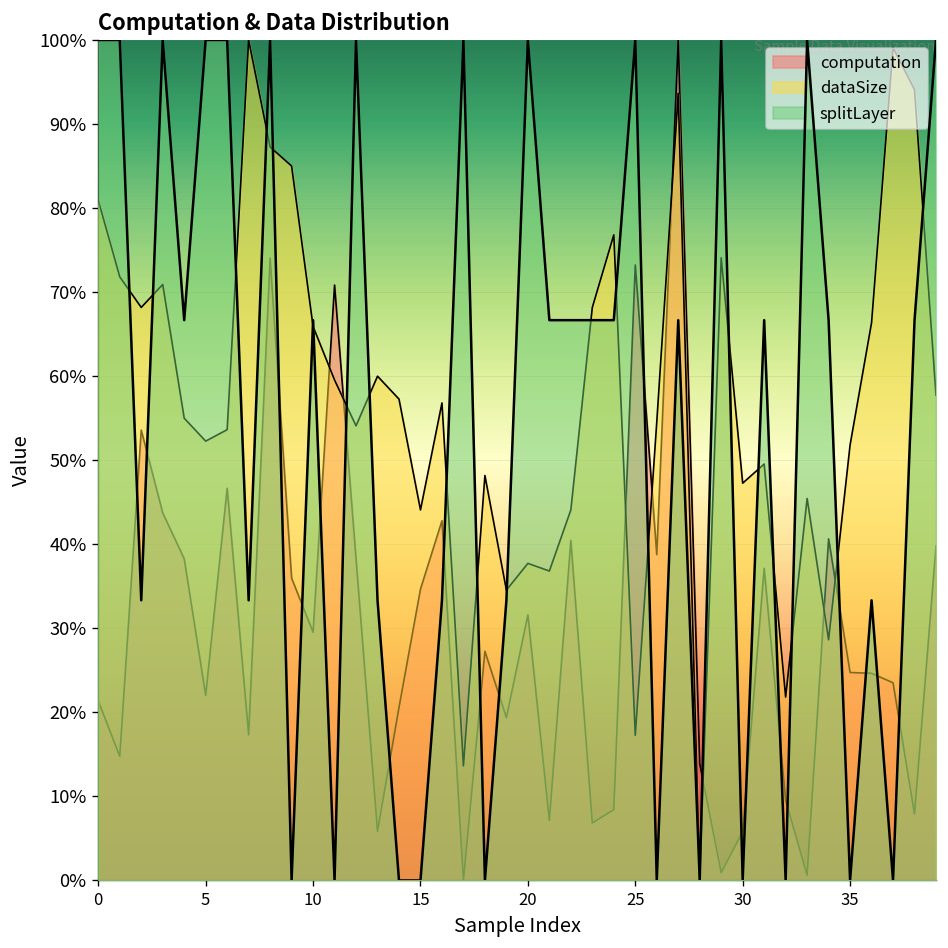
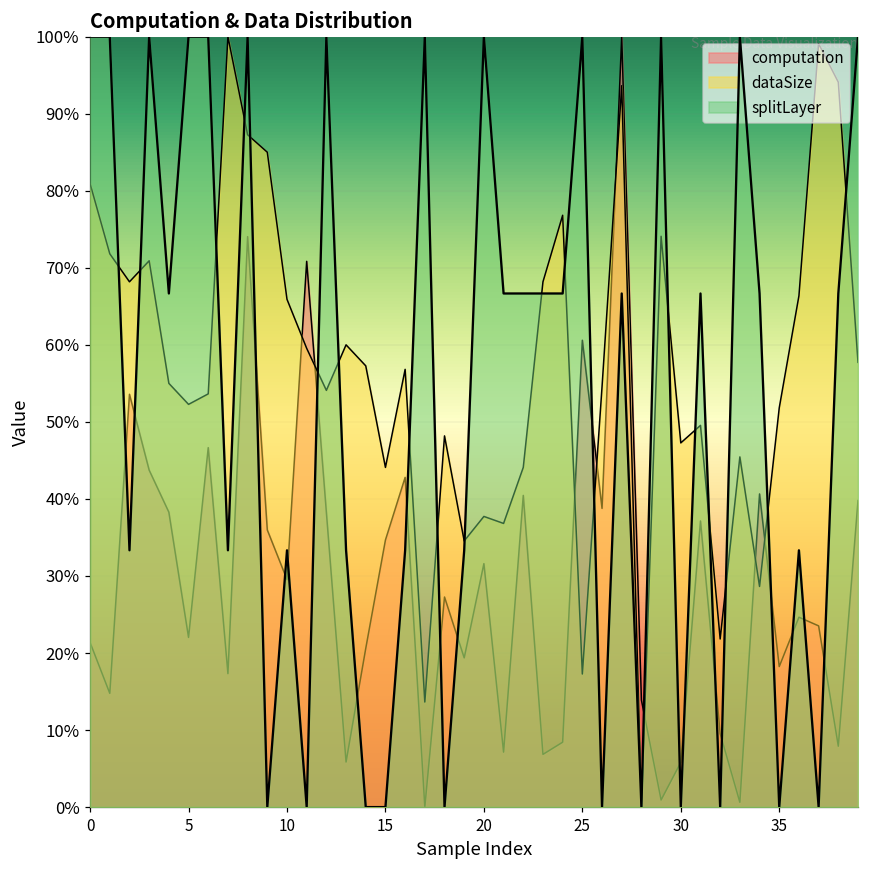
splitLayer, 10: 67% -> 33%
computation, 25: 73% -> 61%
computation, 35: 25% -> 18%
